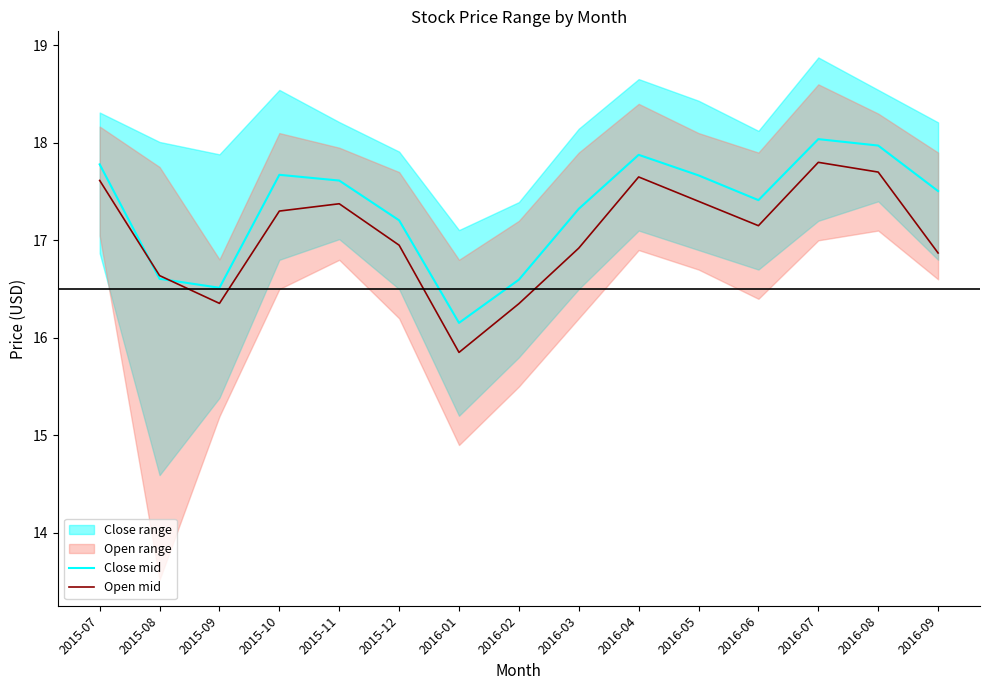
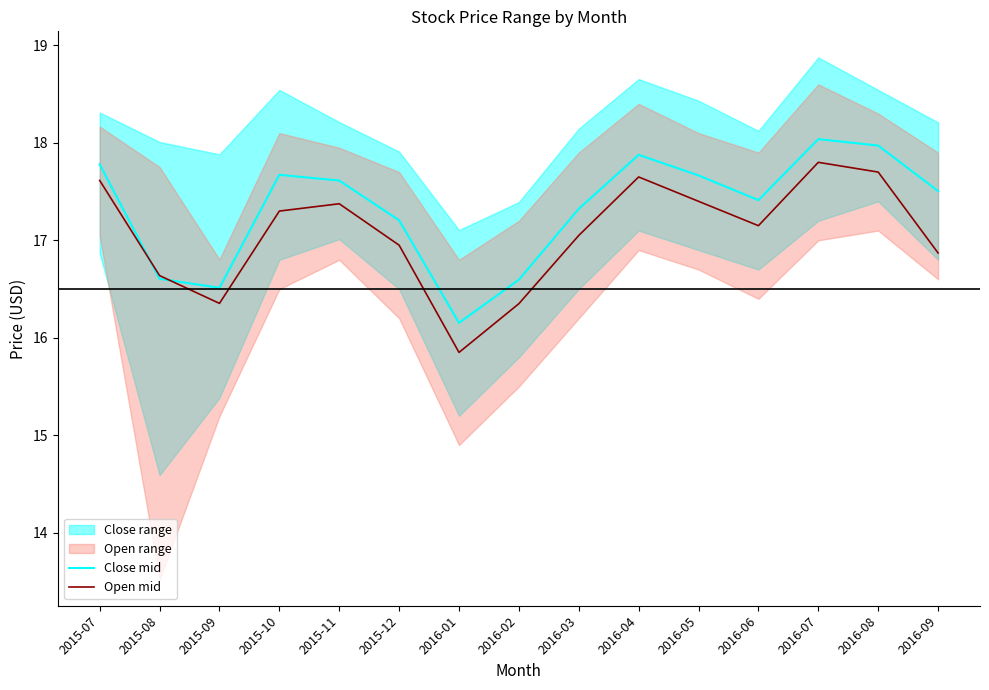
Open mid, 2016-03: 16.9 -> 17.1
